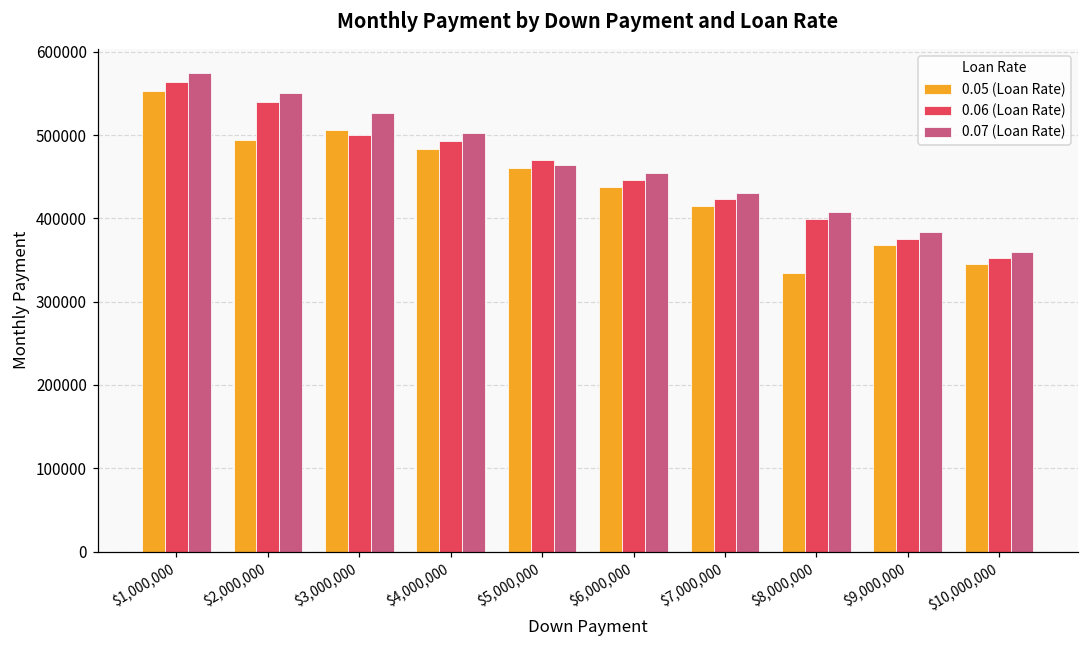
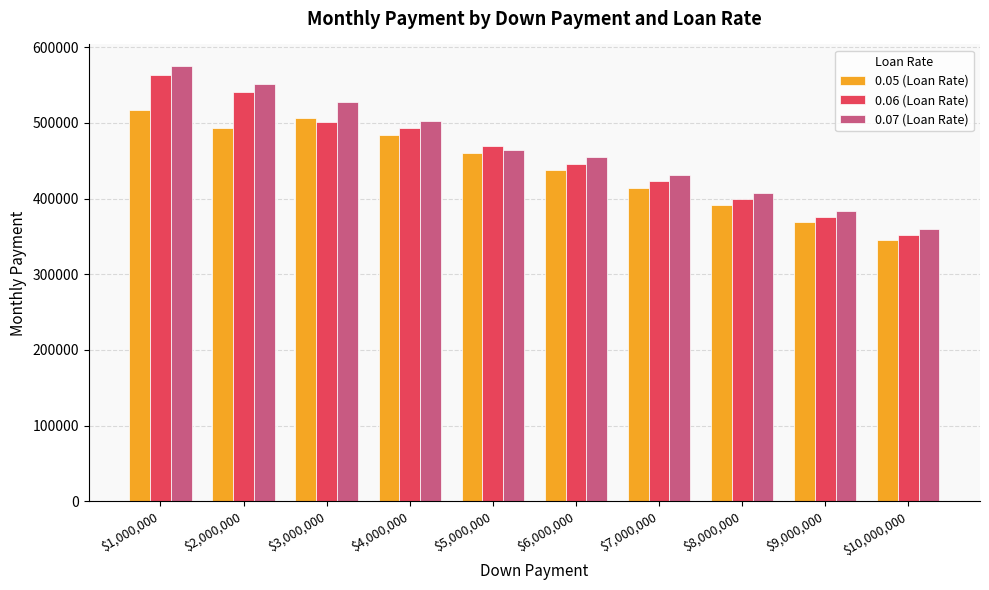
0.05 (Loan Rate), $1,000,000: 550000 -> 520000
0.05 (Loan Rate), $8,000,000: 330000 -> 390000
